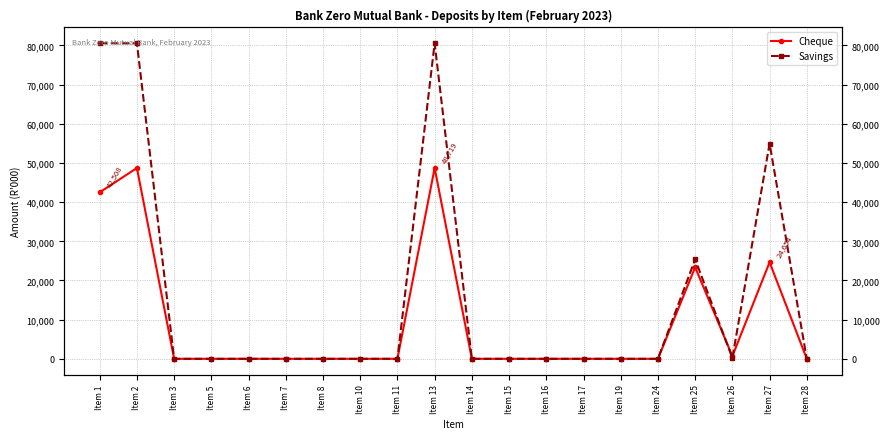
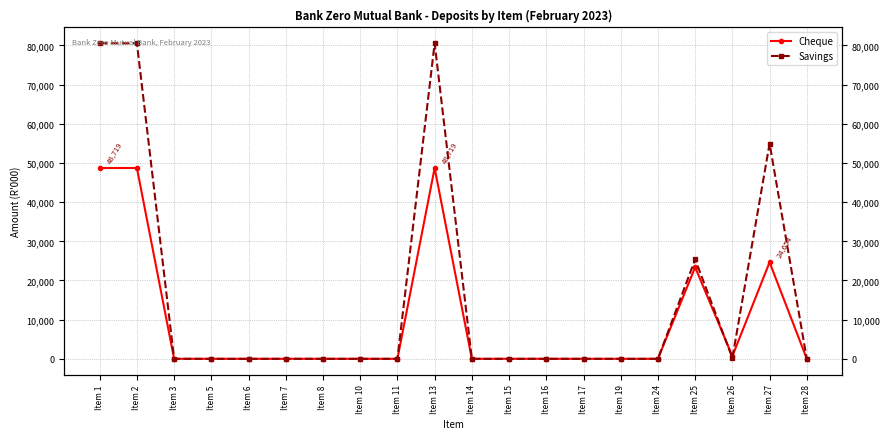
Cheque, Item 1: 42,508 -> 48,719
